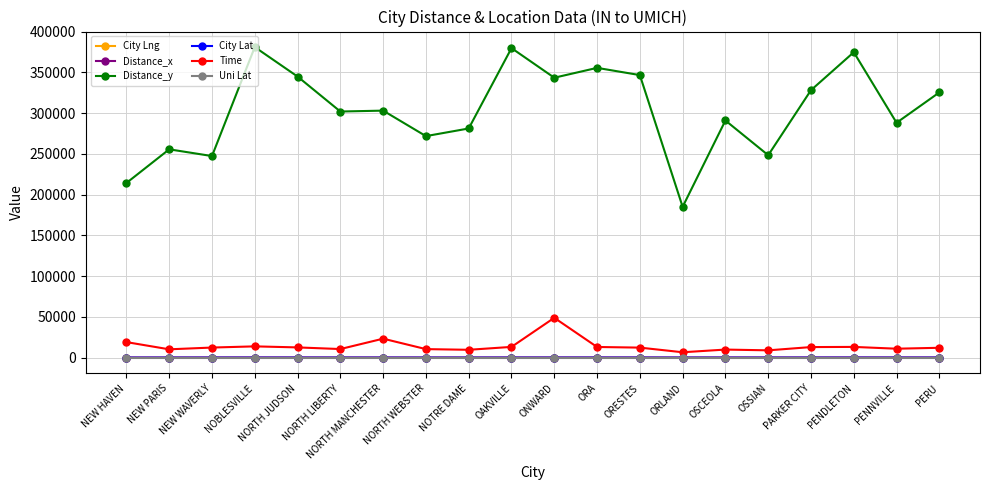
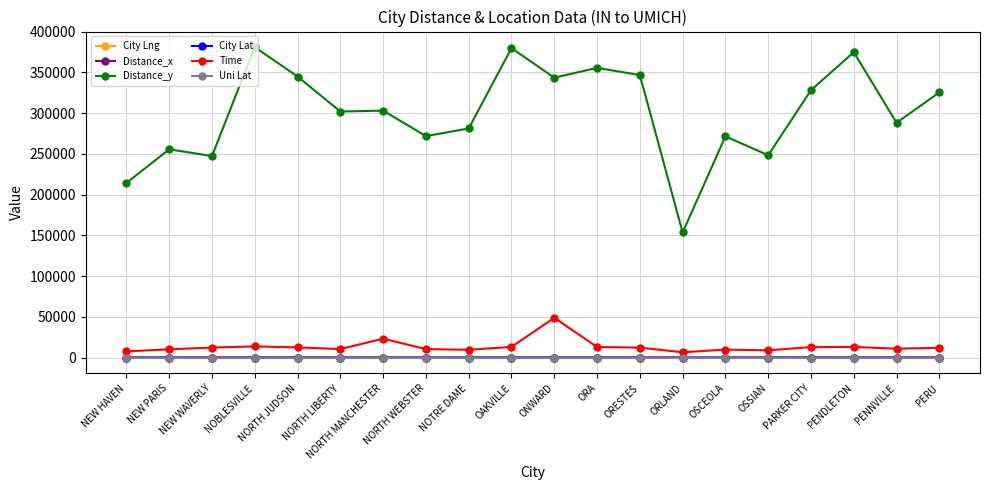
Time, NEW HAVEN: 20000 -> 10000
Distance_y, ORLAND: 190000 -> 150000
Distance_y, OSCEOLA: 290000 -> 270000
